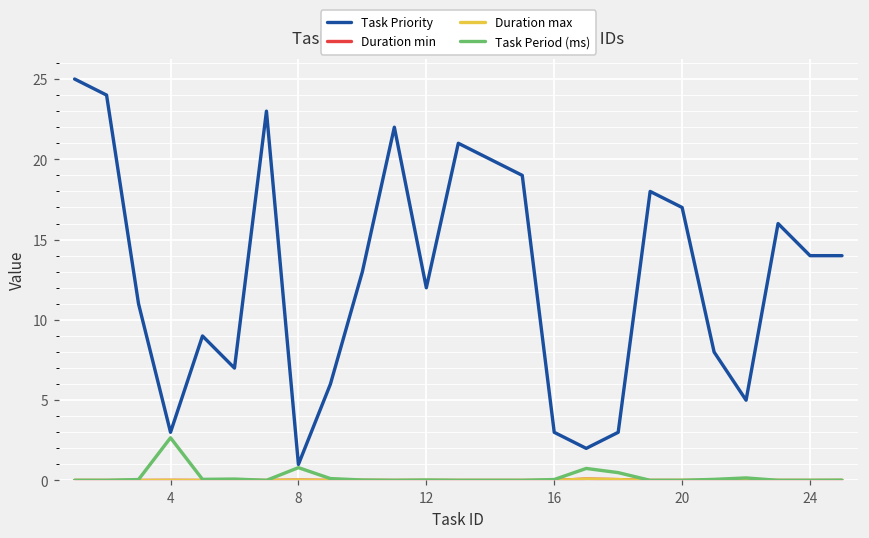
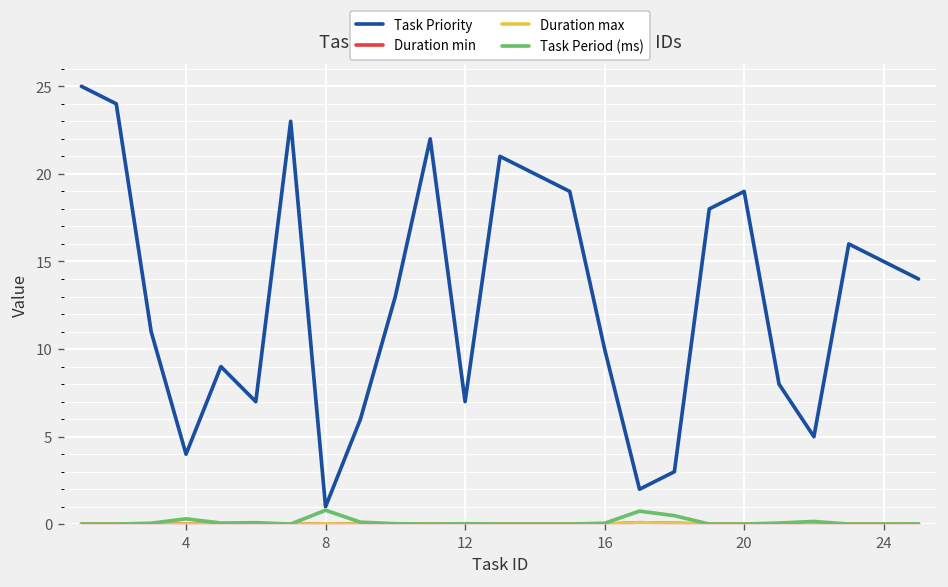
Task Priority, 4: 3 -> 4
Task Period (ms), 4: 2.7 -> 0.3
Task Priority, 12: 12 -> 7
Task Priority, 16: 3 -> 10
Task Priority, 20: 17 -> 19
Task Priority, 24: 14 -> 15
